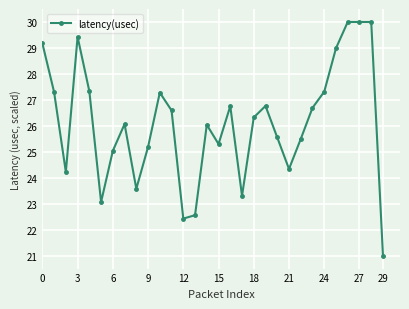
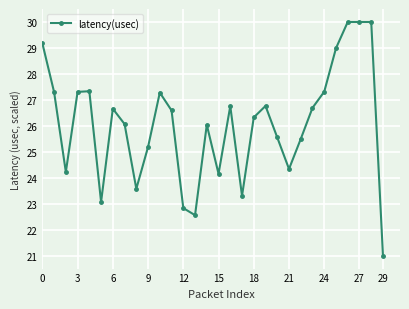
3: 29.4 -> 27.3
6: 25.0 -> 26.7
12: 22.4 -> 22.8
15: 25.3 -> 24.2
